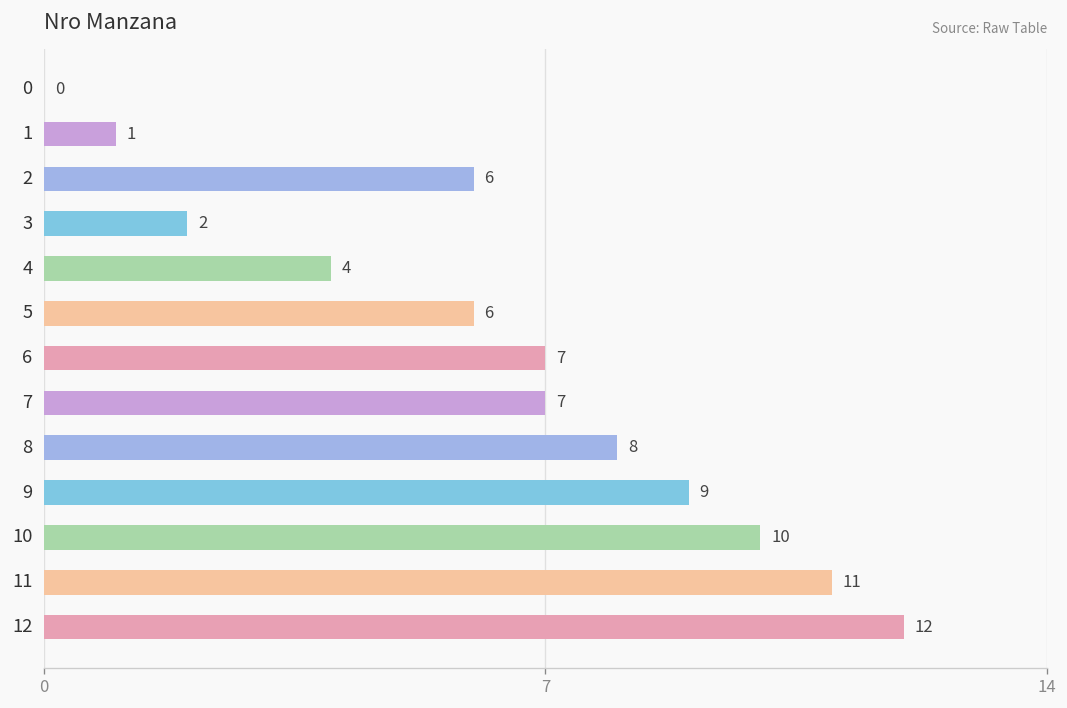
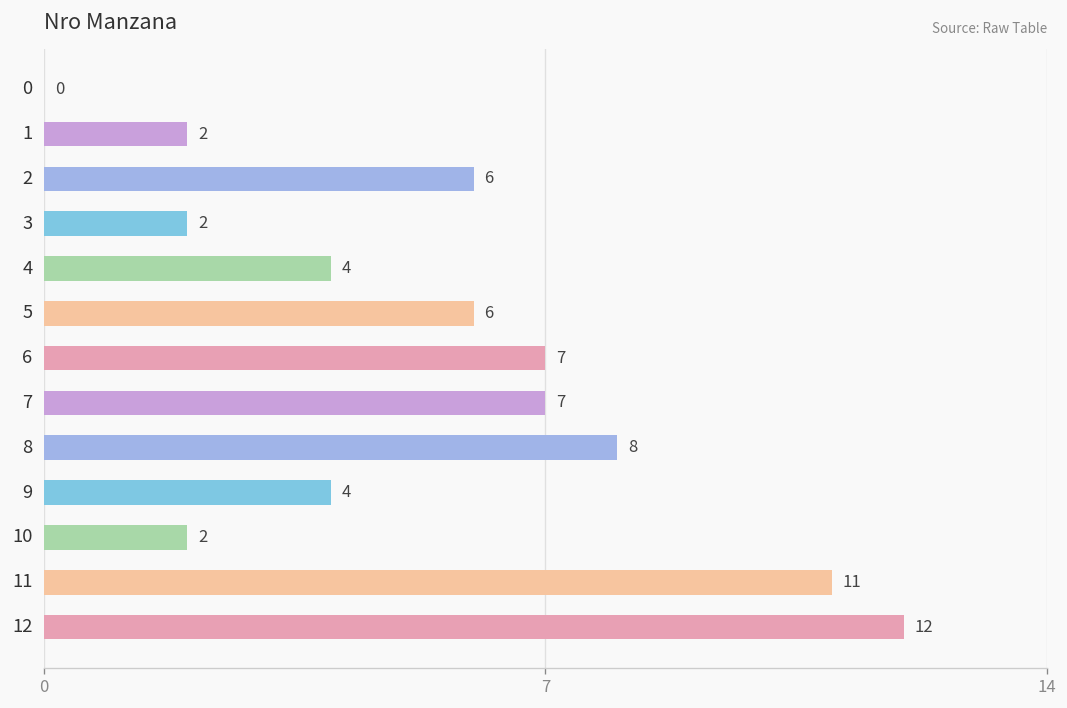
1: 1 -> 2
9: 9 -> 4
10: 10 -> 2
